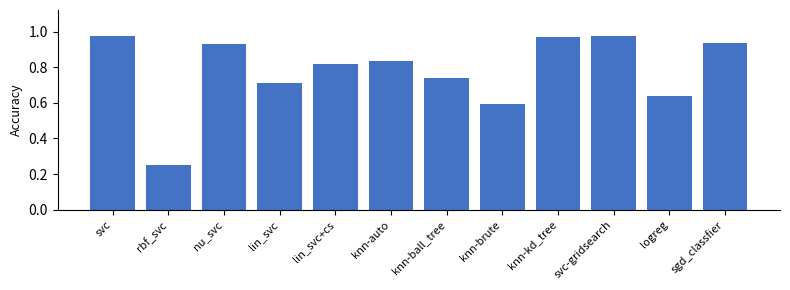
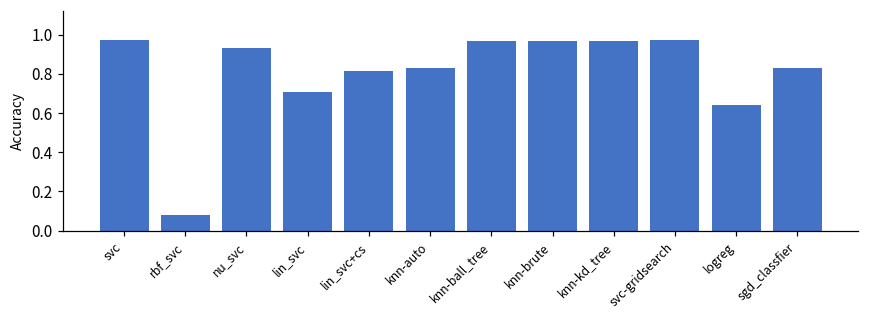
rbf_svc: 0.25 -> 0.08
knn-ball_tree: 0.74 -> 0.97
knn-brute: 0.59 -> 0.97
sgd_classfier: 0.93 -> 0.83
